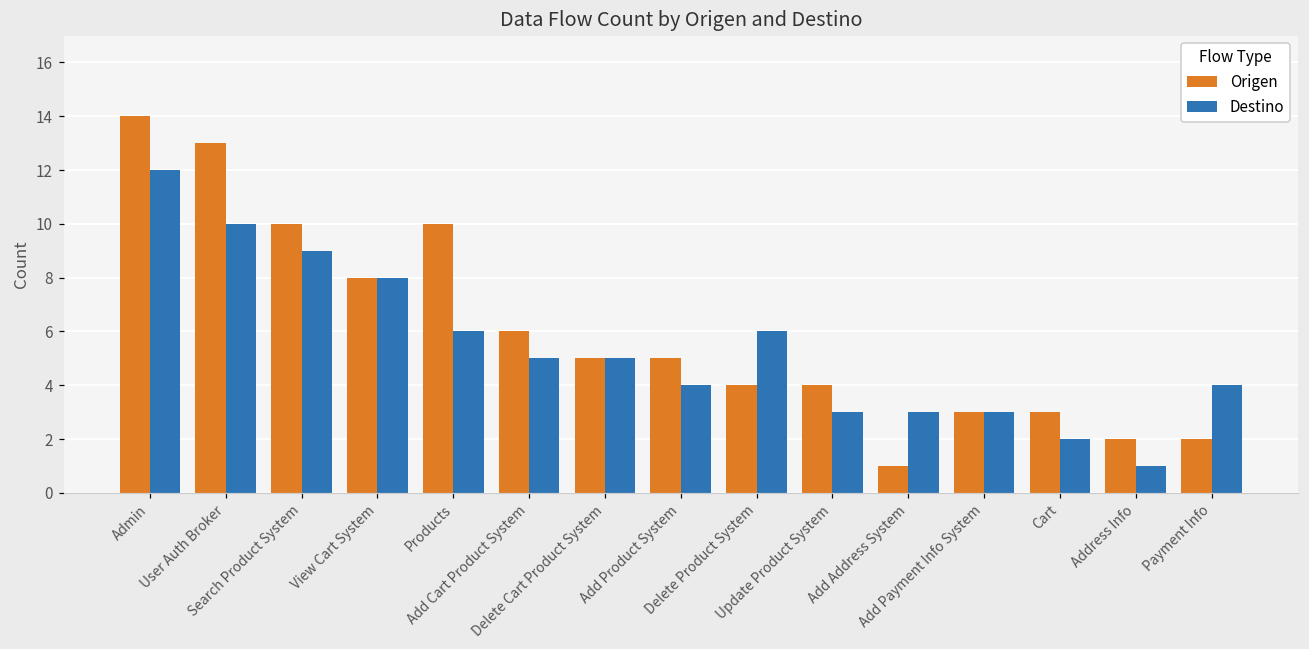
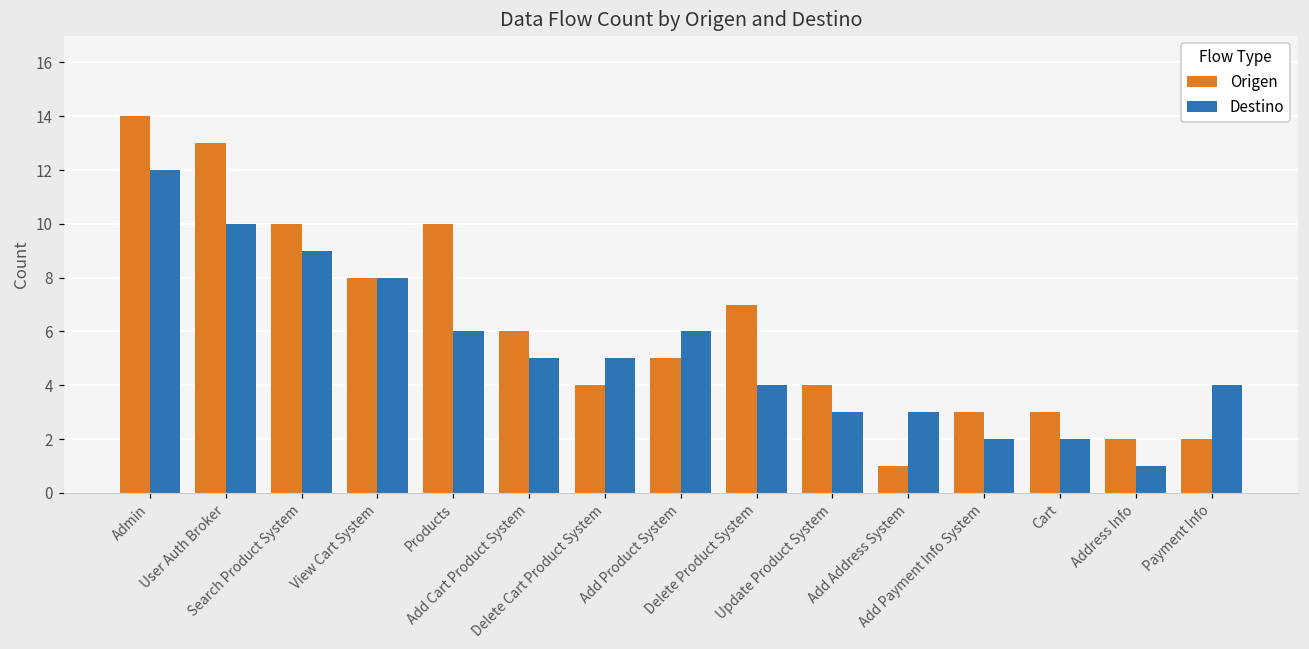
Origen, Delete Cart Product System: 5 -> 4
Destino, Add Product System: 4 -> 6
Origen, Delete Product System: 4 -> 7
Destino, Delete Product System: 6 -> 4
Destino, Add Payment Info System: 3 -> 2
